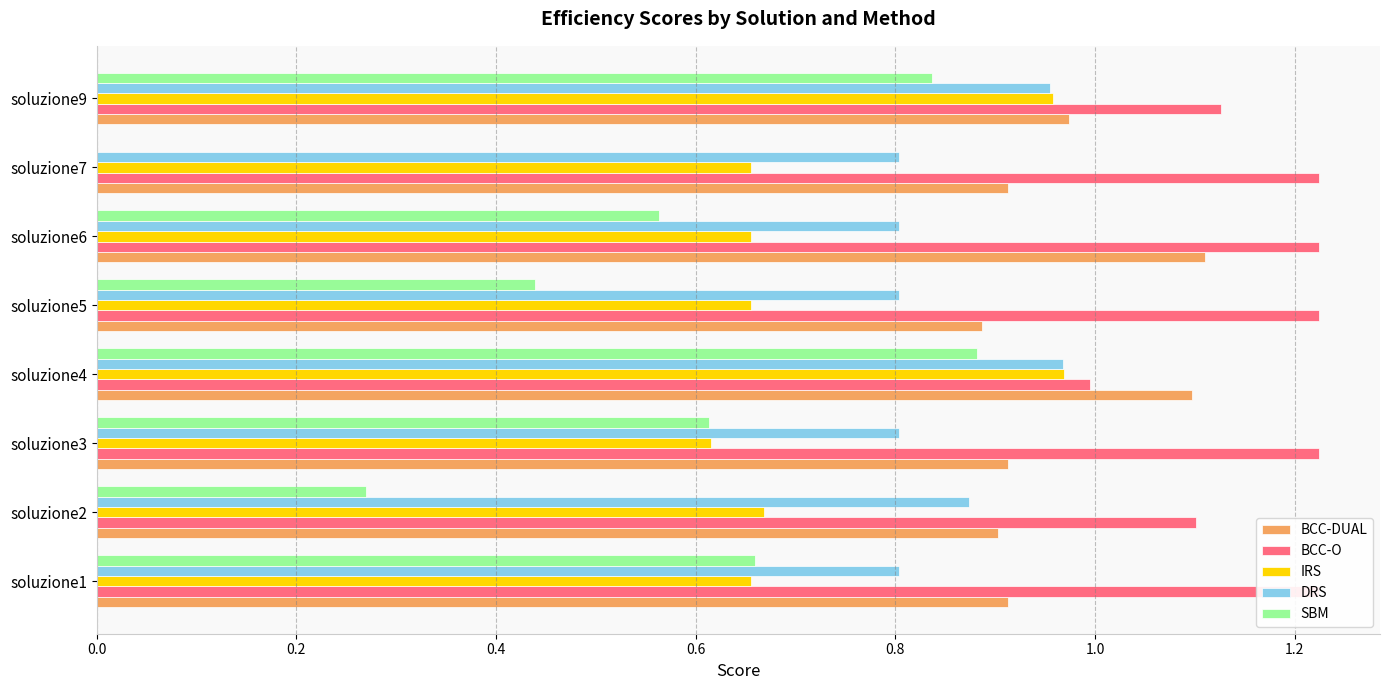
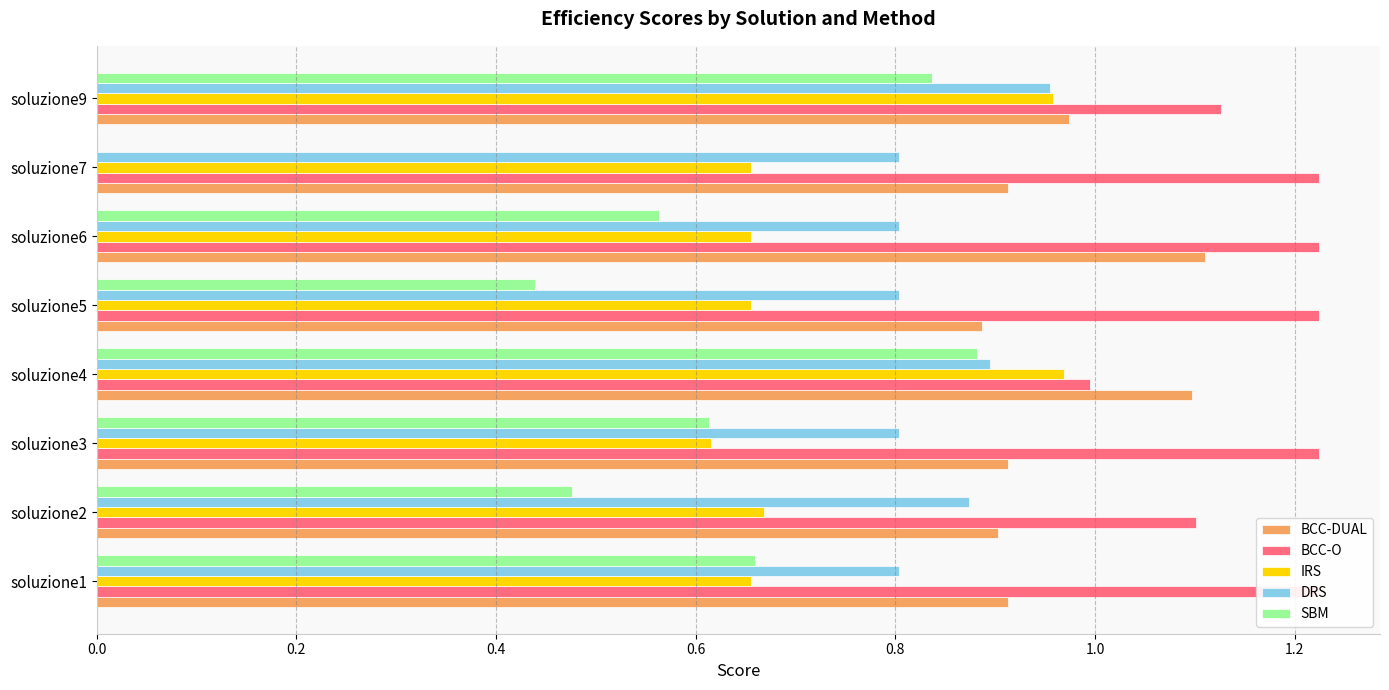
DRS, soluzione4: 0.97 -> 0.89
SBM, soluzione2: 0.27 -> 0.48
